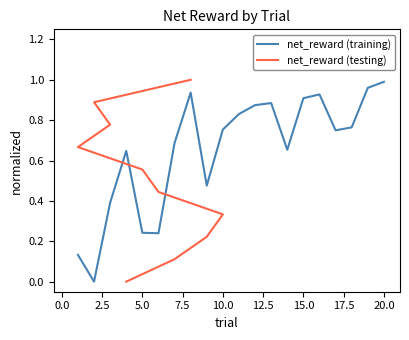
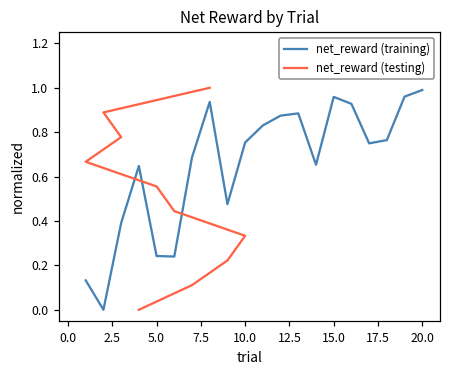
net_reward (training), 15.0: 0.91 -> 0.96
